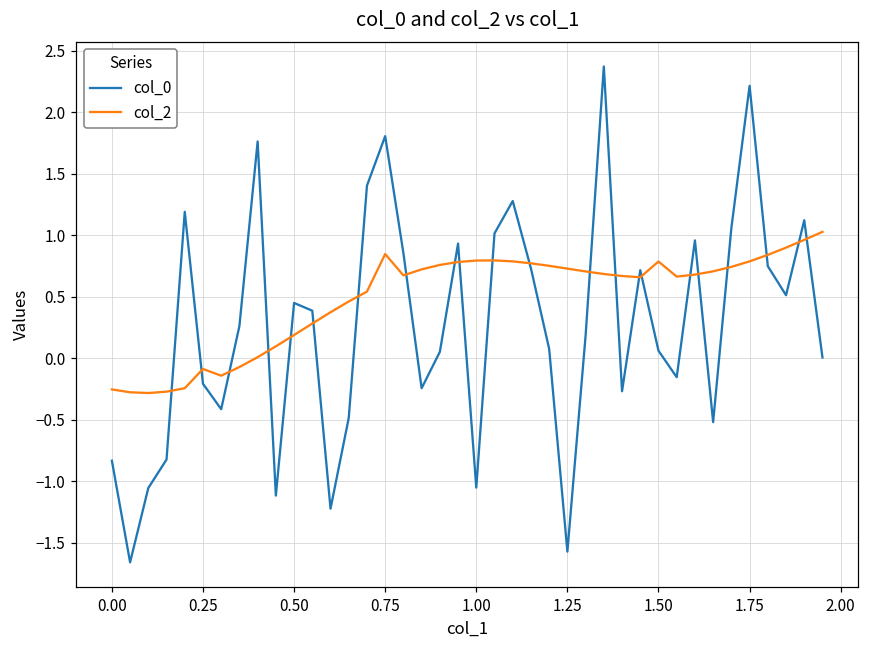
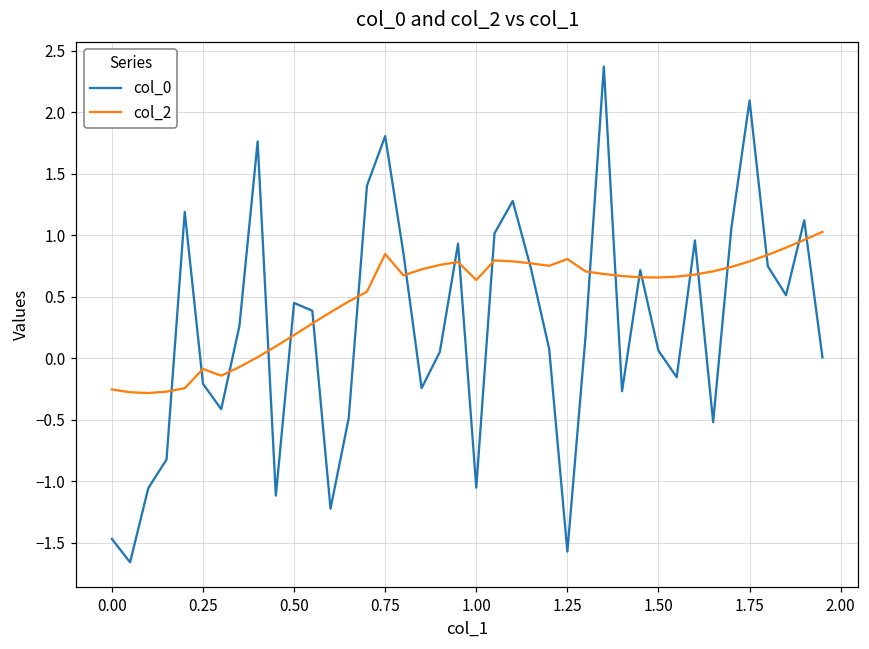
col_0, 0.00: -0.83 -> -1.47
col_2, 1.00: 0.79 -> 0.63
col_2, 1.25: 0.73 -> 0.81
col_2, 1.50: 0.79 -> 0.66
col_0, 1.75: 2.21 -> 2.09
